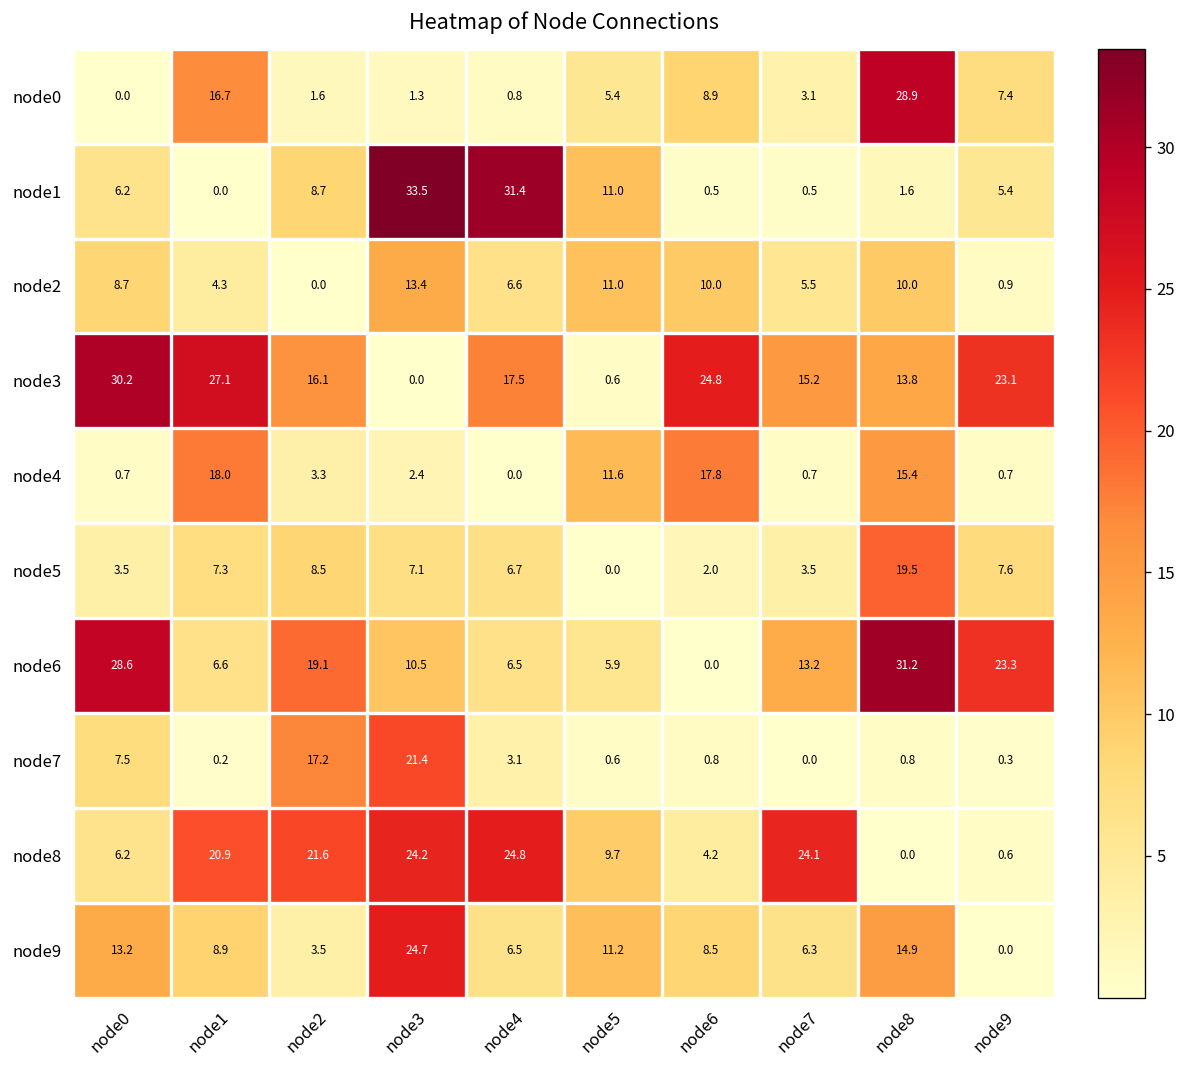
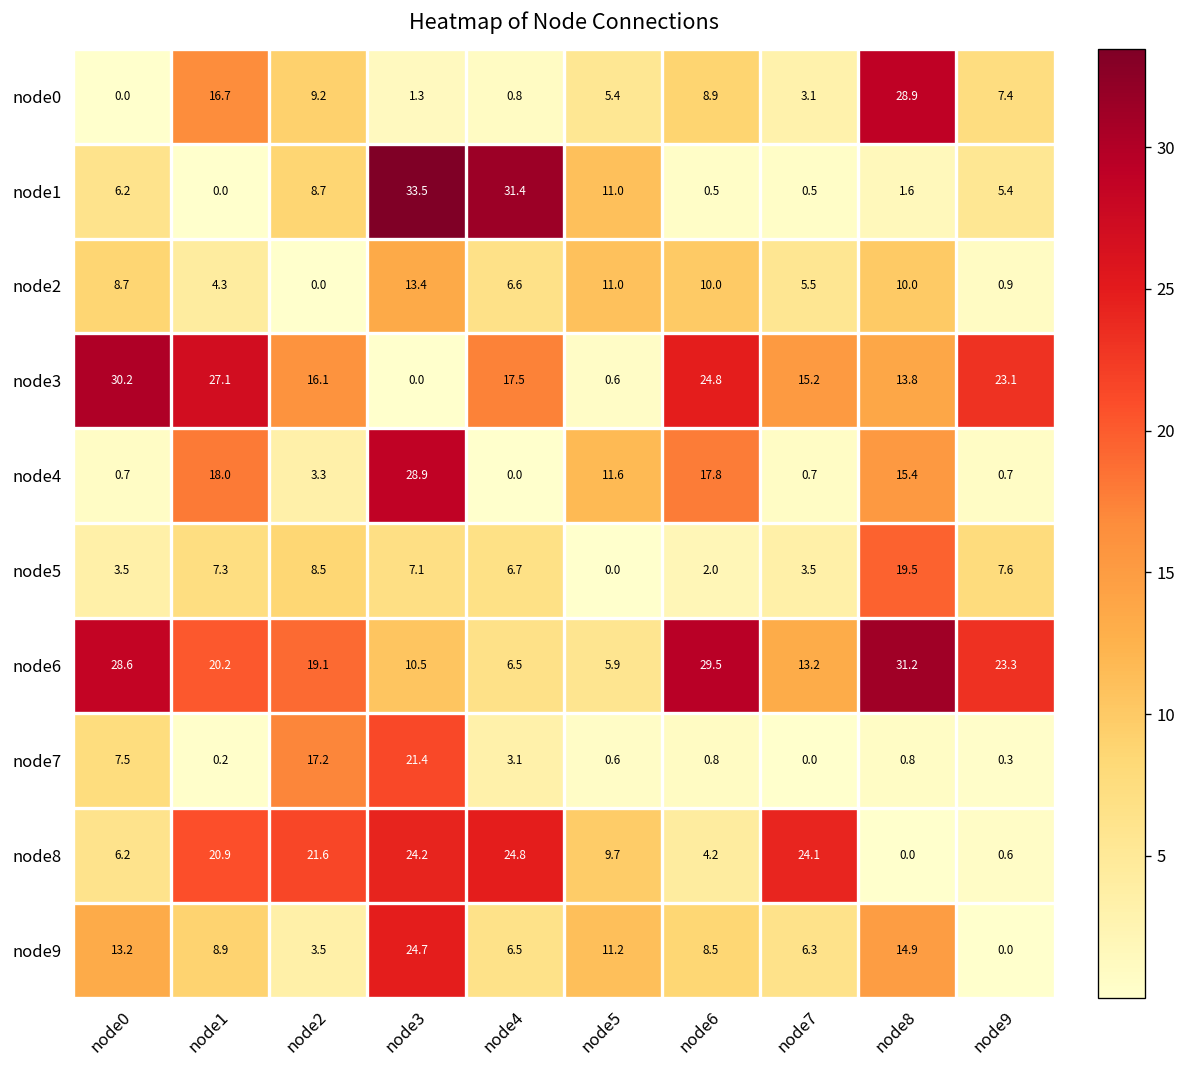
node0, node2: 1.6 -> 9.2
node4, node3: 2.4 -> 28.9
node6, node1: 6.6 -> 20.2
node6, node6: 0.0 -> 29.5
